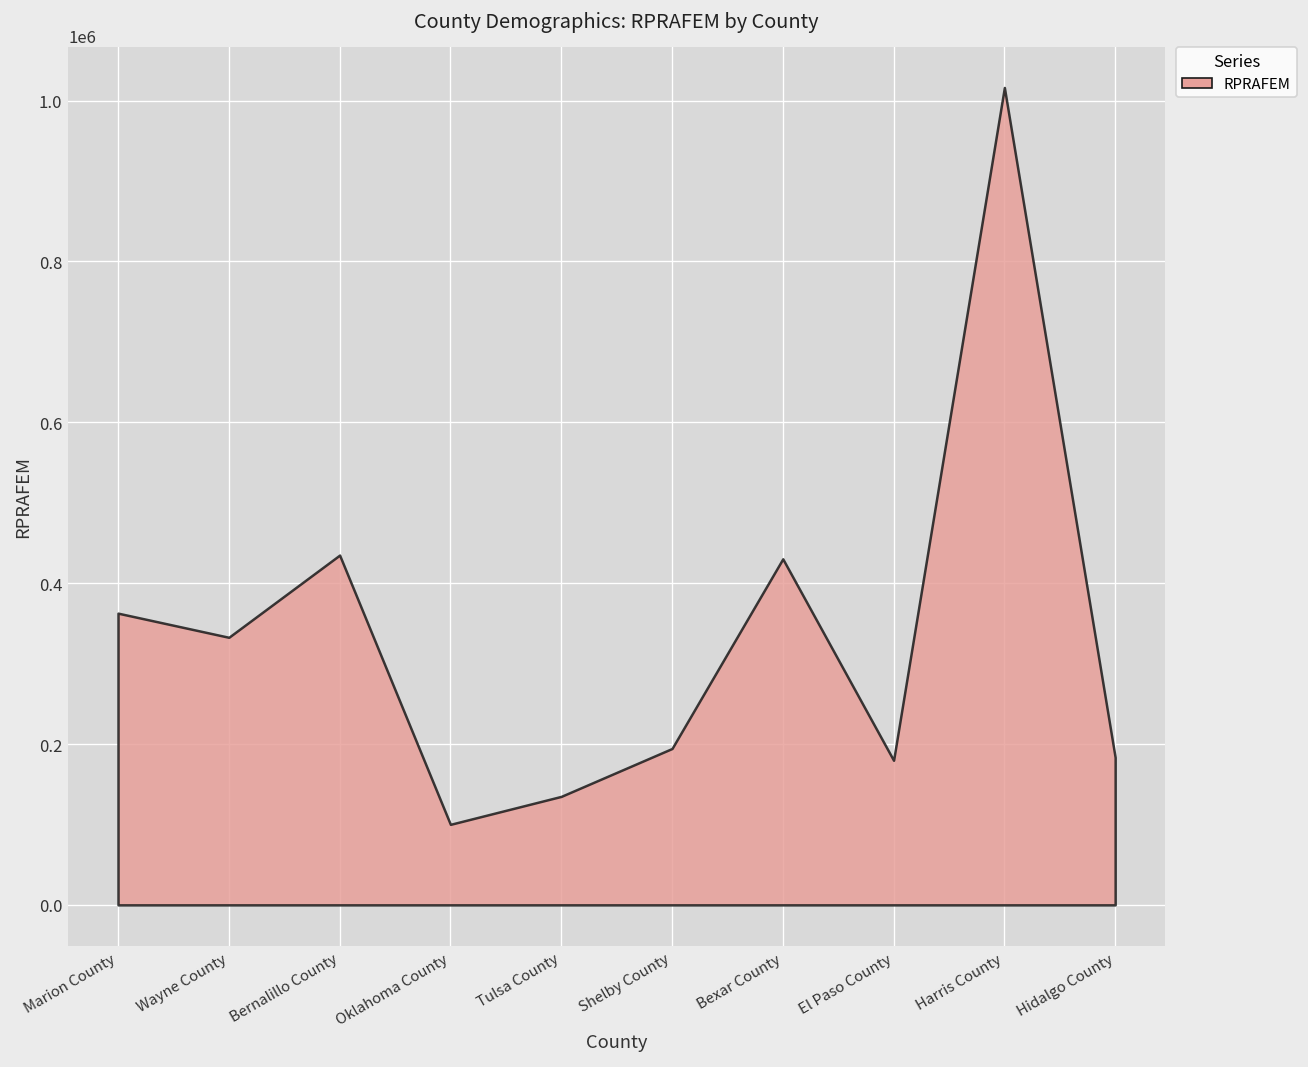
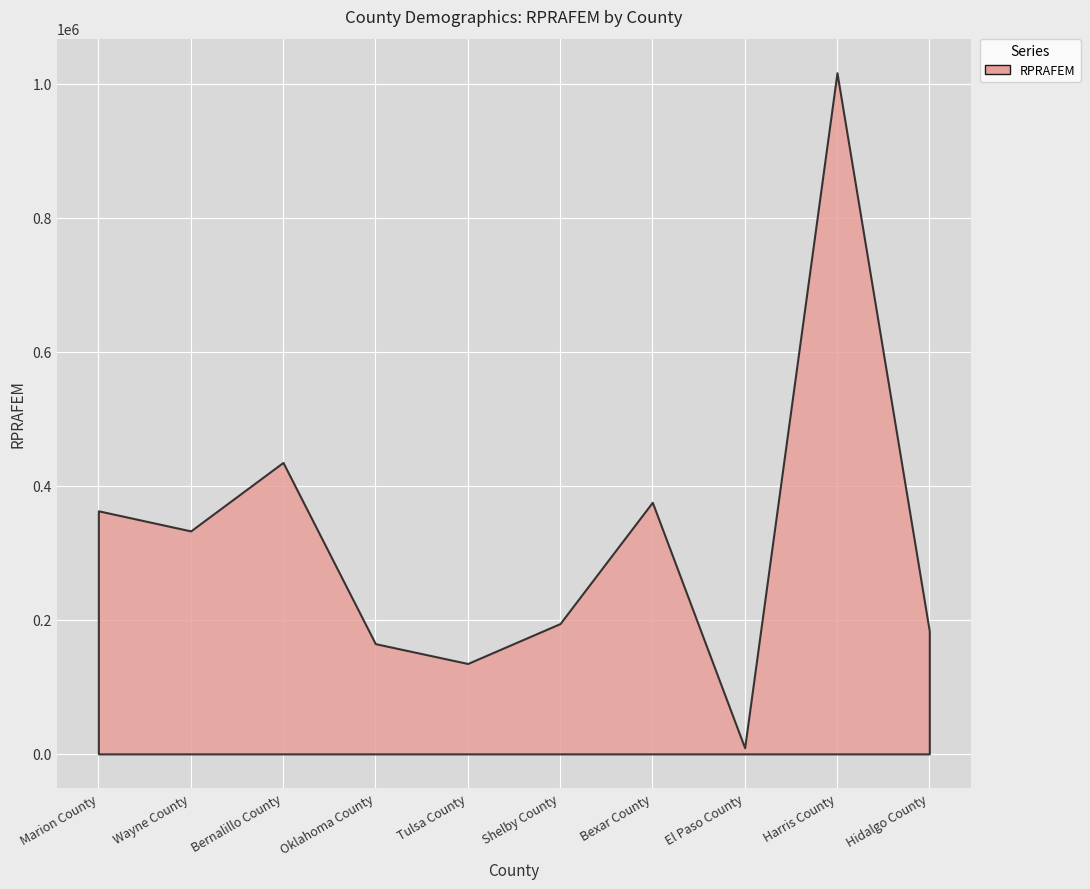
Oklahoma County: 100000 -> 160000
Bexar County: 430000 -> 380000
El Paso County: 180000 -> 10000
